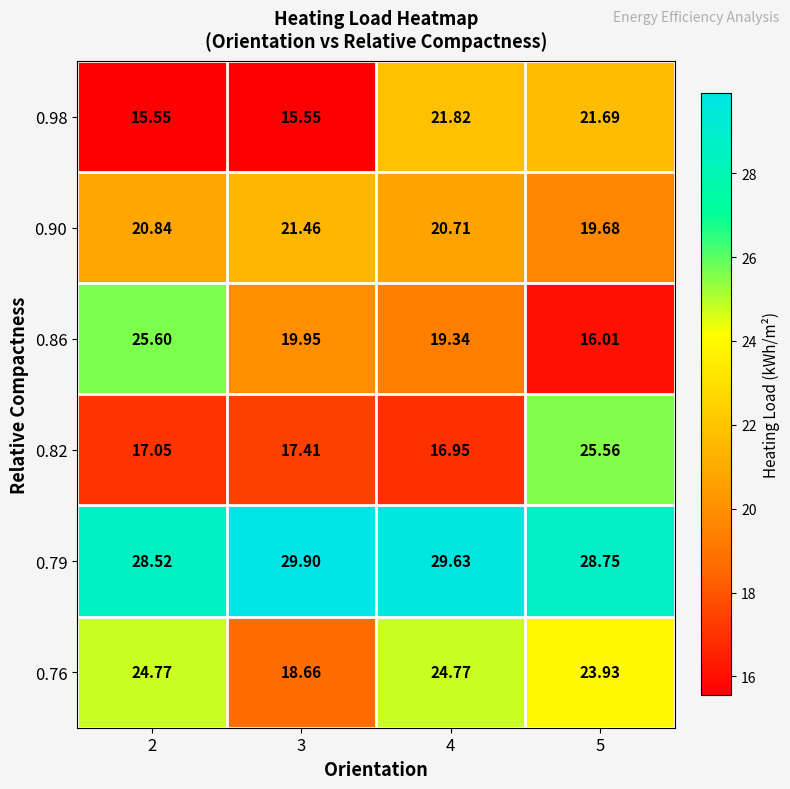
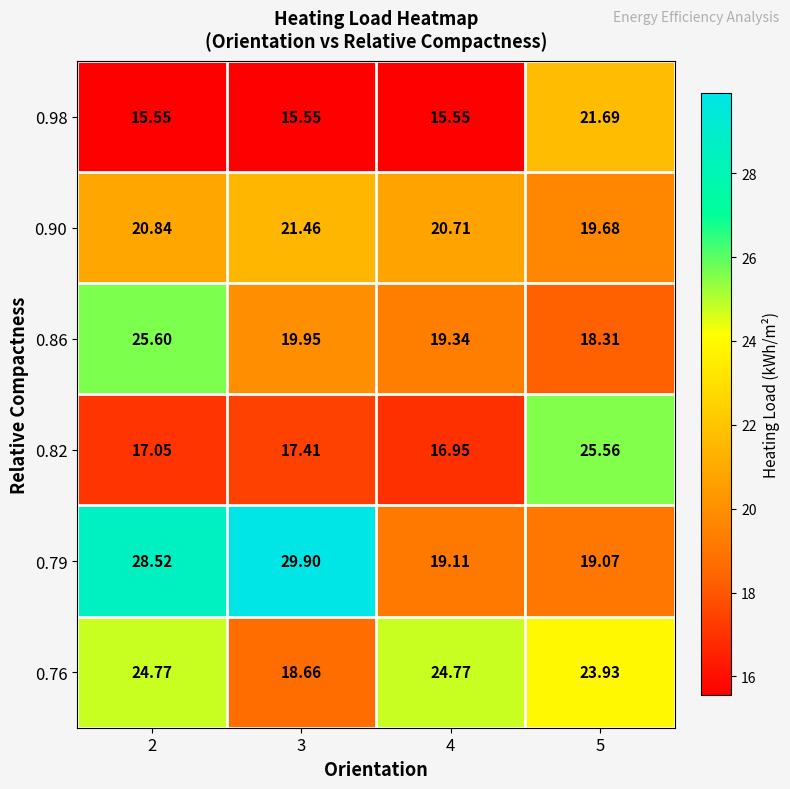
0.98, 4: 21.82 -> 15.55
0.86, 5: 16.01 -> 18.31
0.79, 4: 29.63 -> 19.11
0.79, 5: 28.75 -> 19.07
